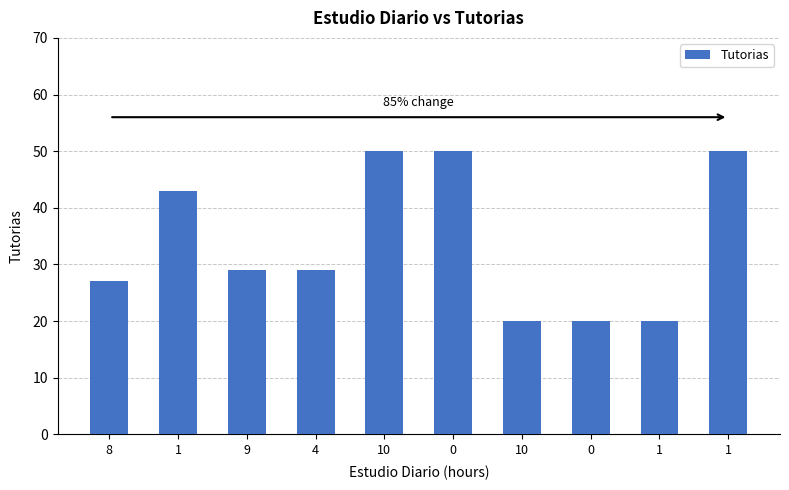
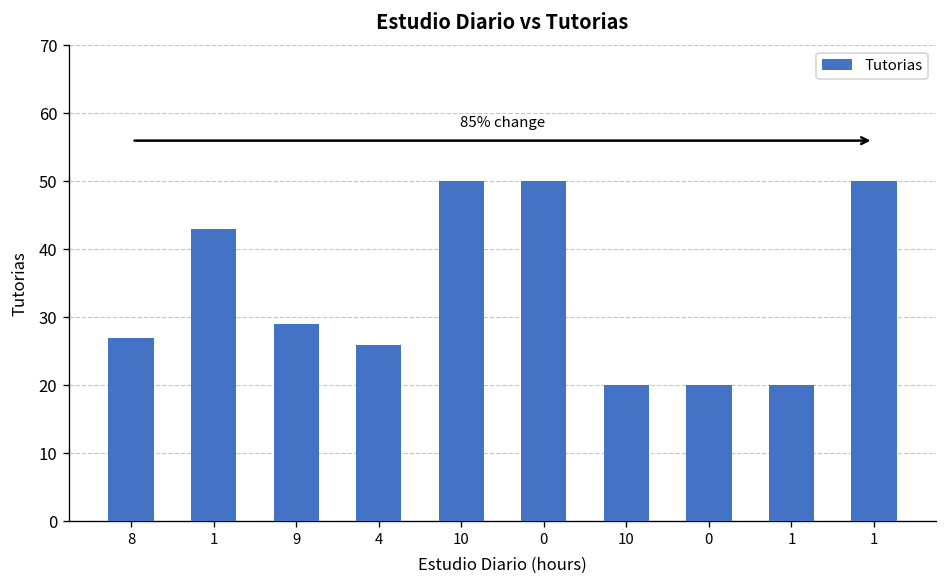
4: 29 -> 26
